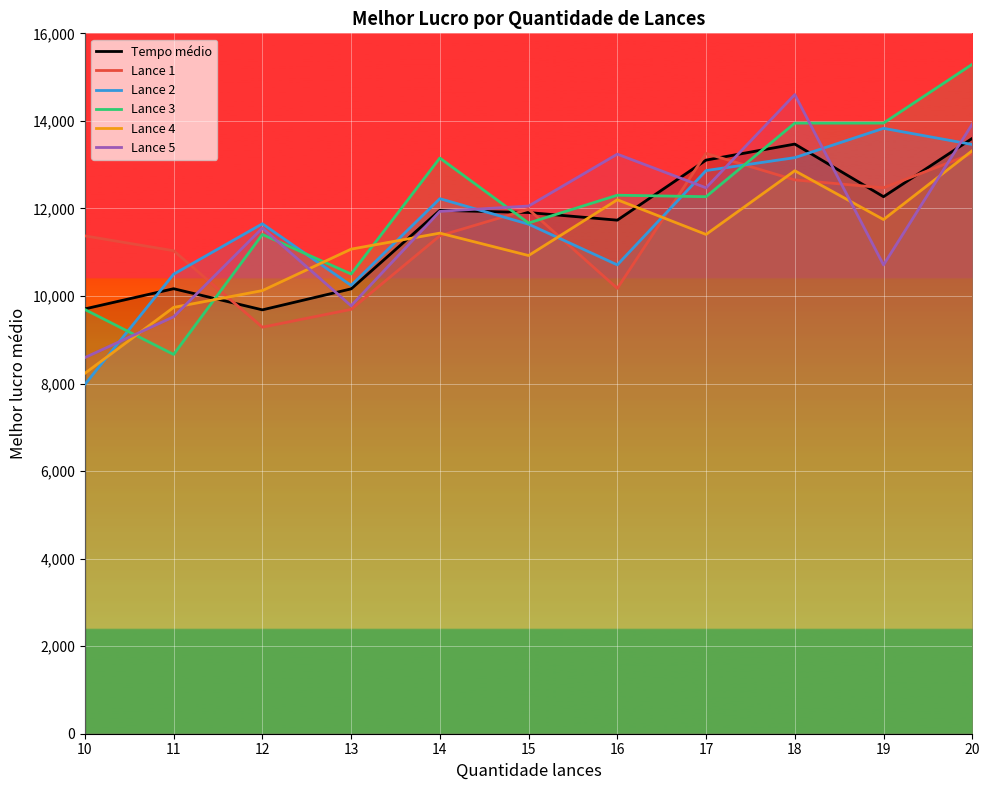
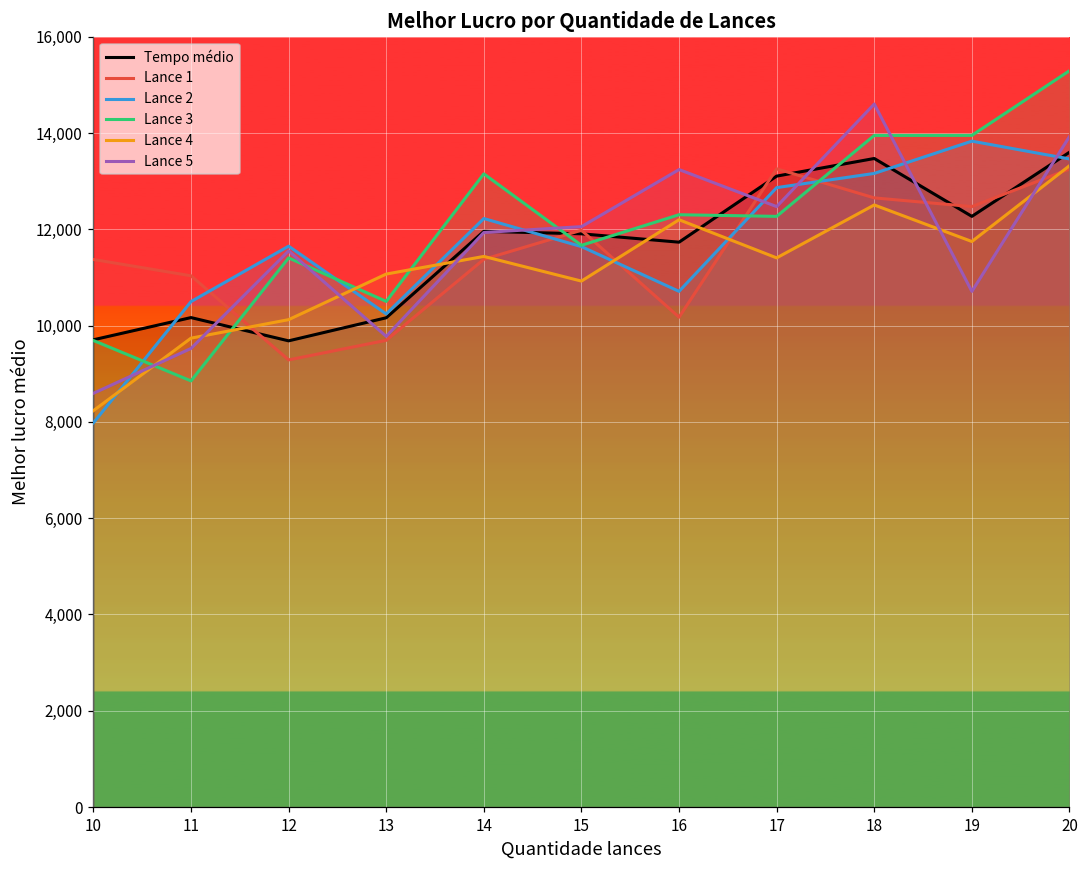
Lance 3, 11: 8,700 -> 8,900
Lance 4, 18: 12,900 -> 12,500
